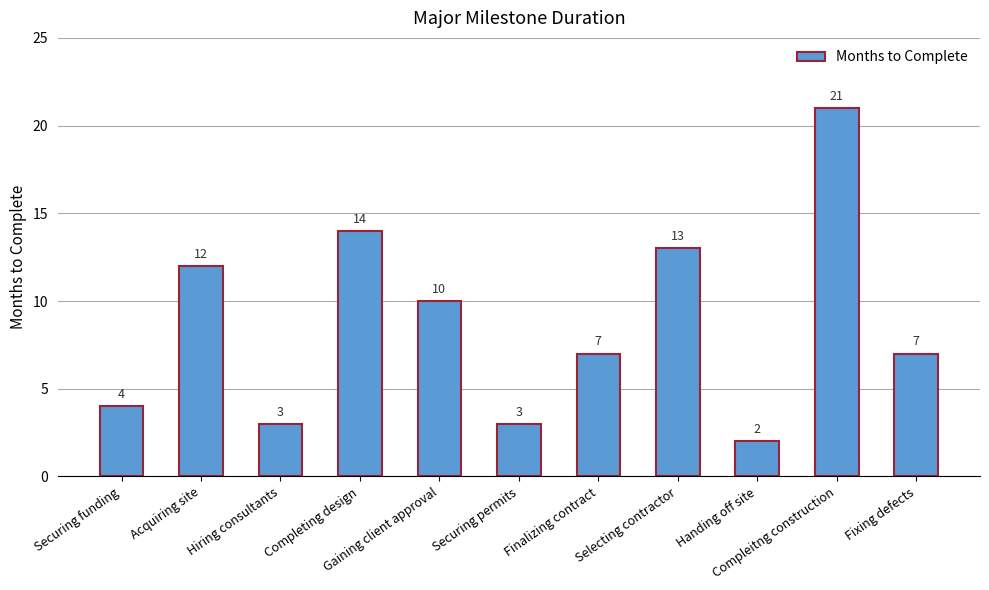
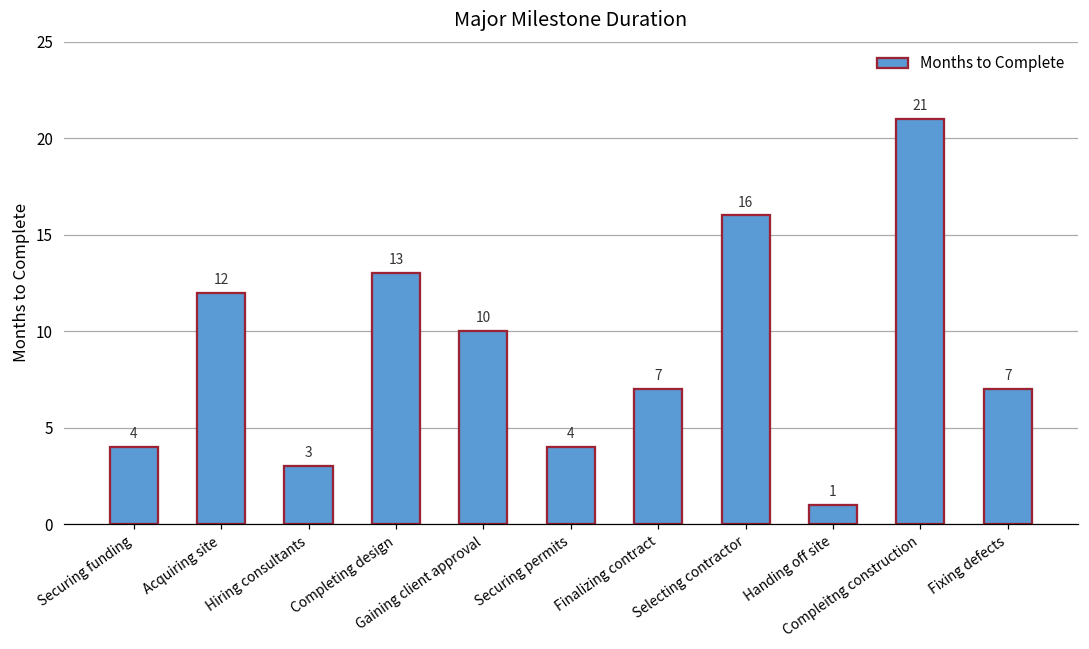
Completing design: 14 -> 13
Securing permits: 3 -> 4
Selecting contractor: 13 -> 16
Handing off site: 2 -> 1
